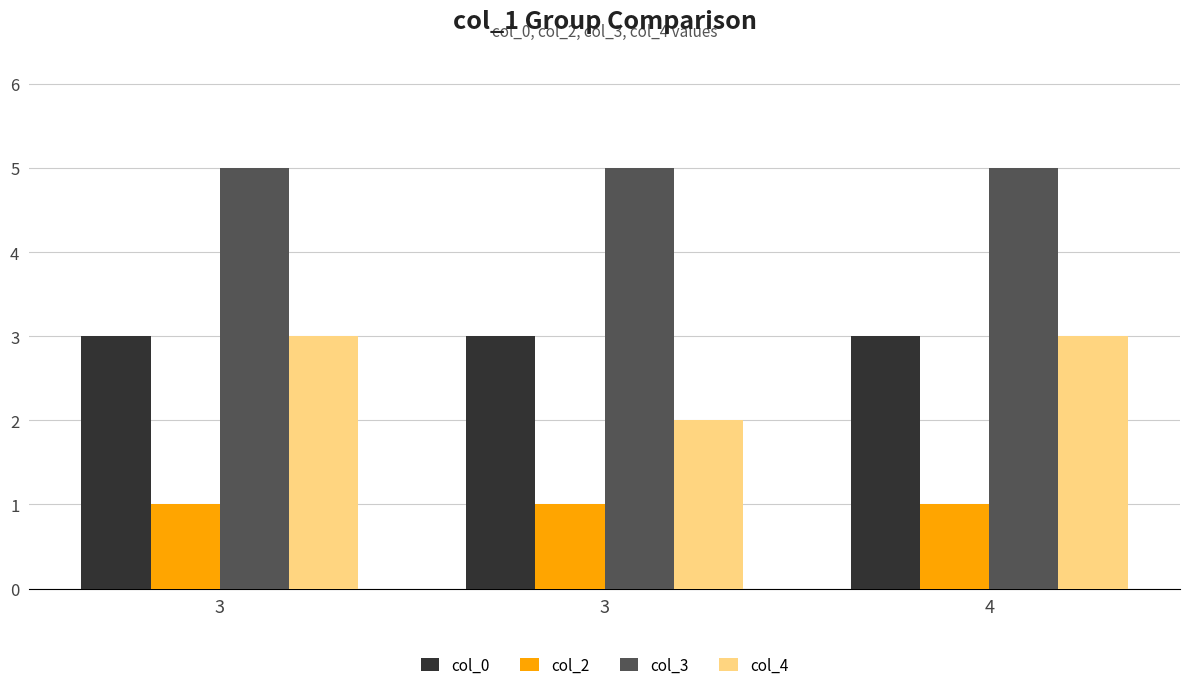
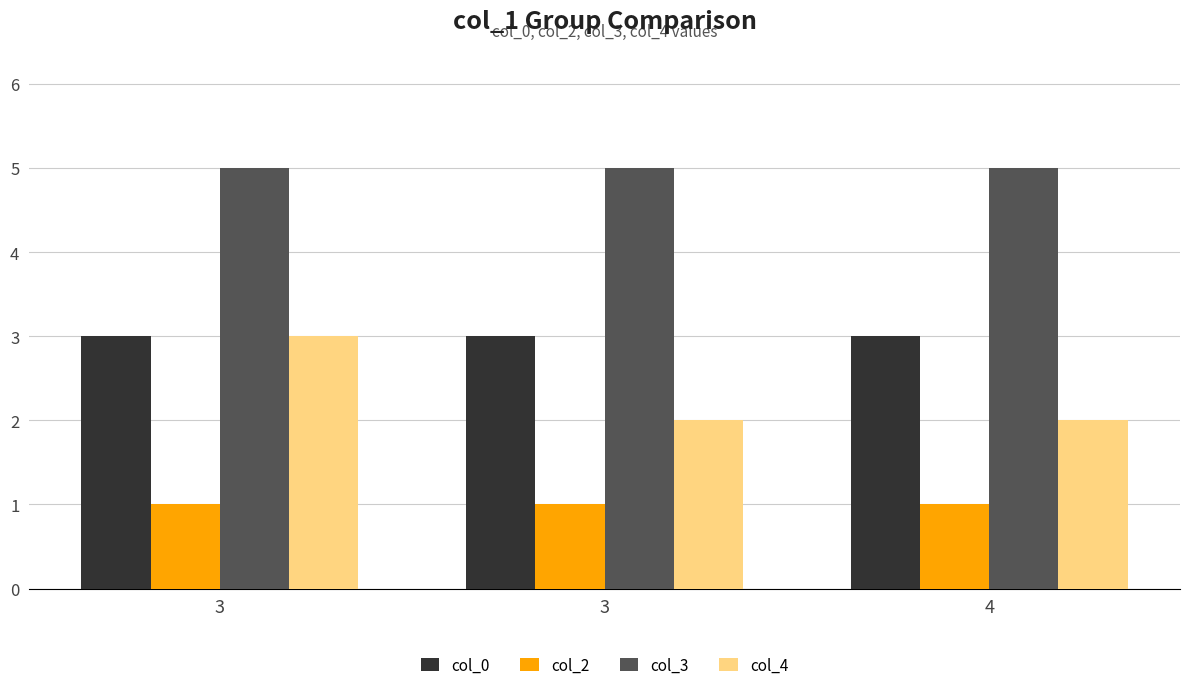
col_4, 4: 3 -> 2
